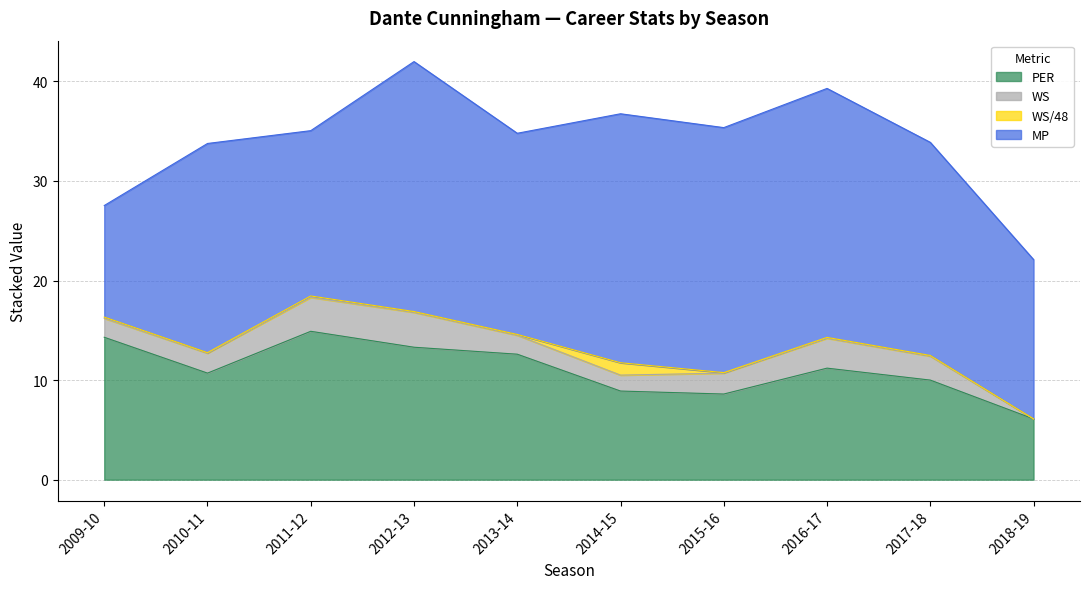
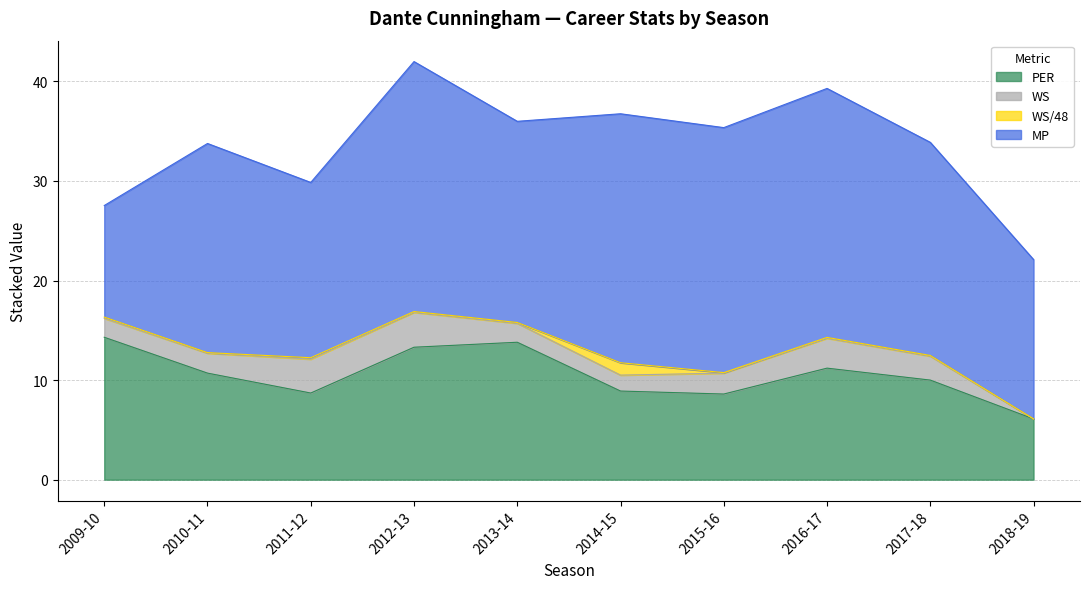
PER, 2011-12: 15 -> 9
MP, 2011-12: 17 -> 18
PER, 2013-14: 13 -> 14
